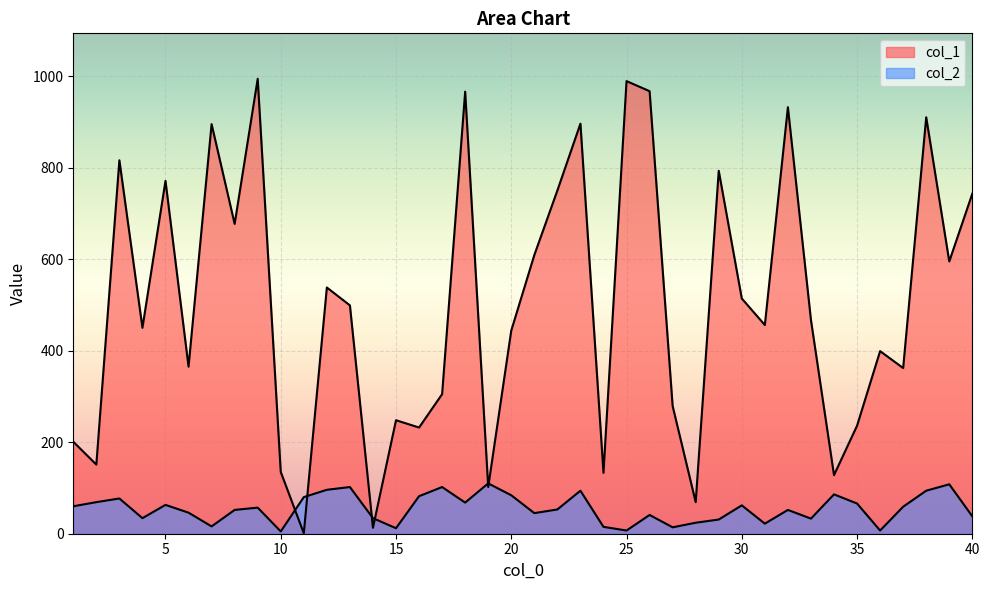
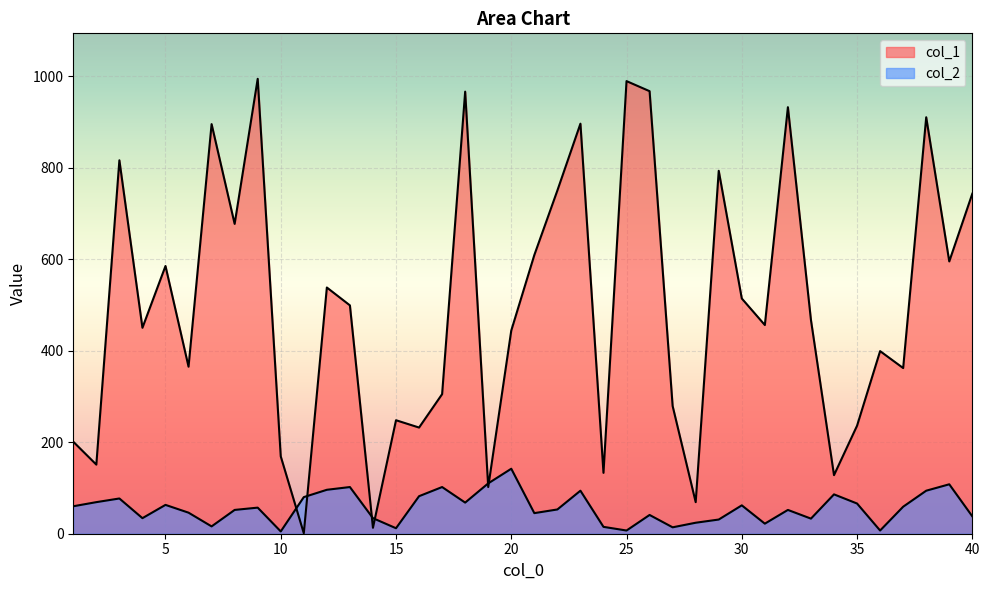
col_1, 5: 770 -> 590
col_1, 10: 140 -> 170
col_2, 20: 80 -> 140
